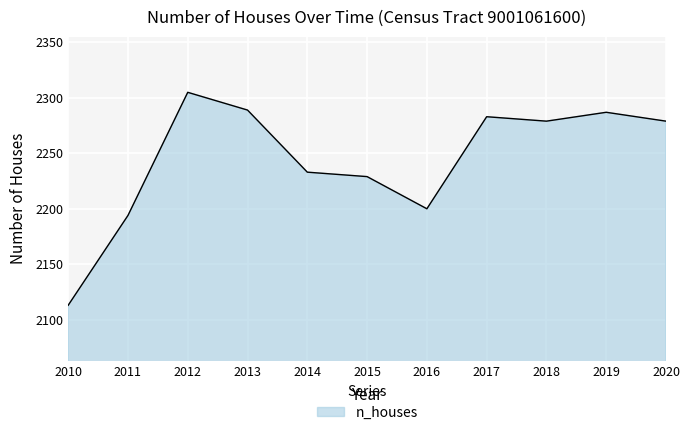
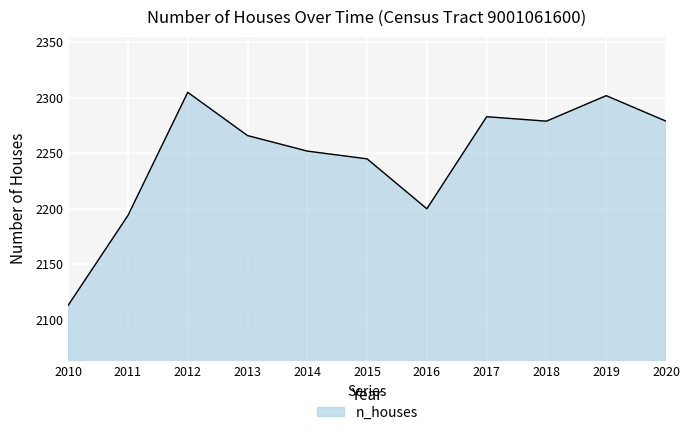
2013: 2289 -> 2266
2014: 2233 -> 2252
2015: 2229 -> 2245
2019: 2287 -> 2302
